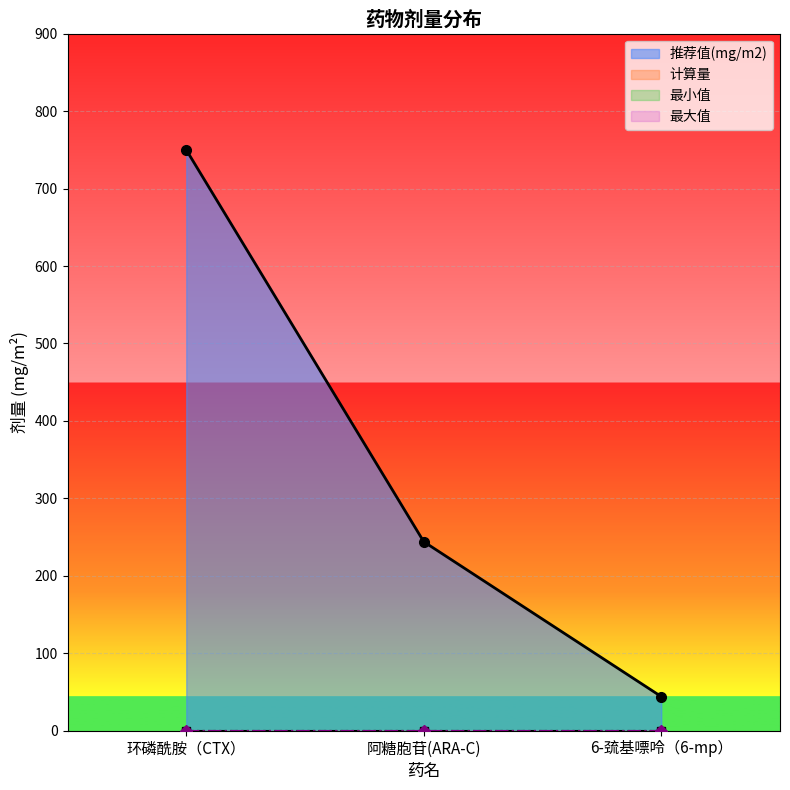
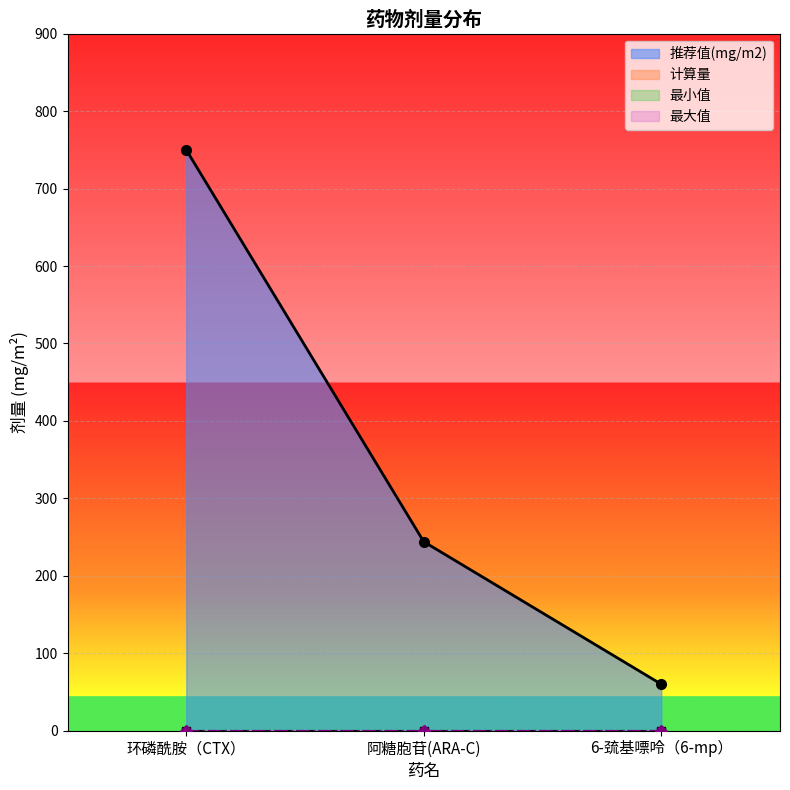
推荐值(mg/m2), 6-巯基嘌呤（6-mp）: 40 -> 60
